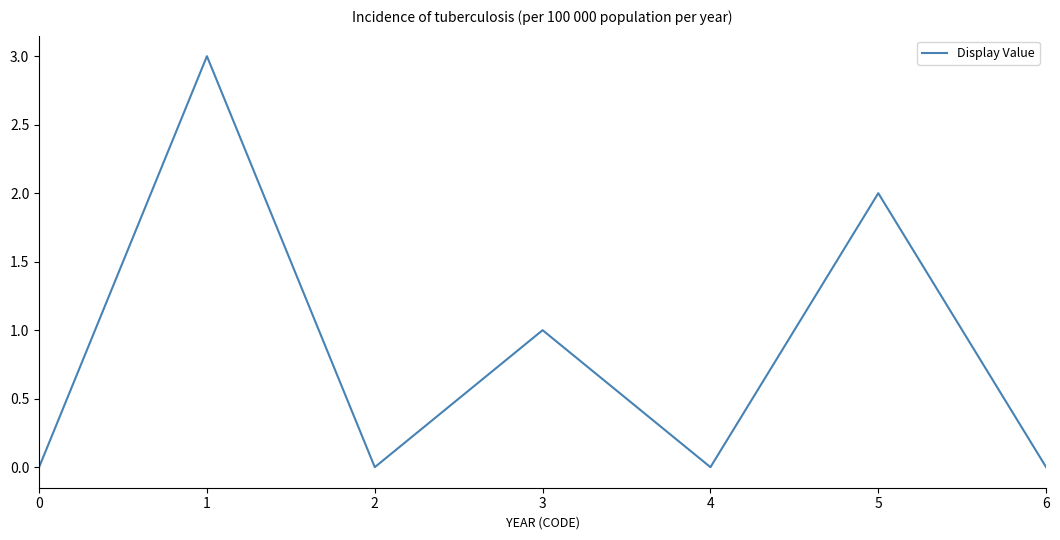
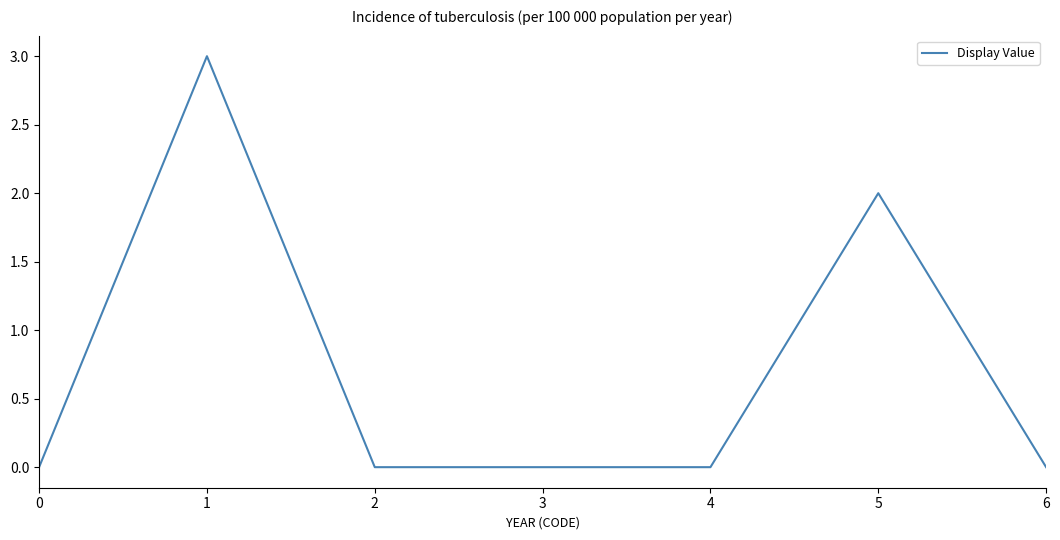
3: 1 -> 0
